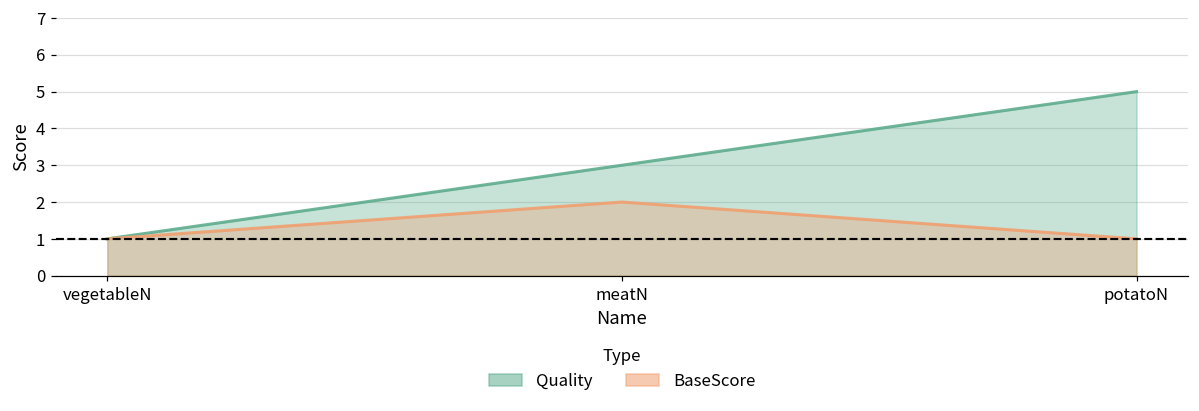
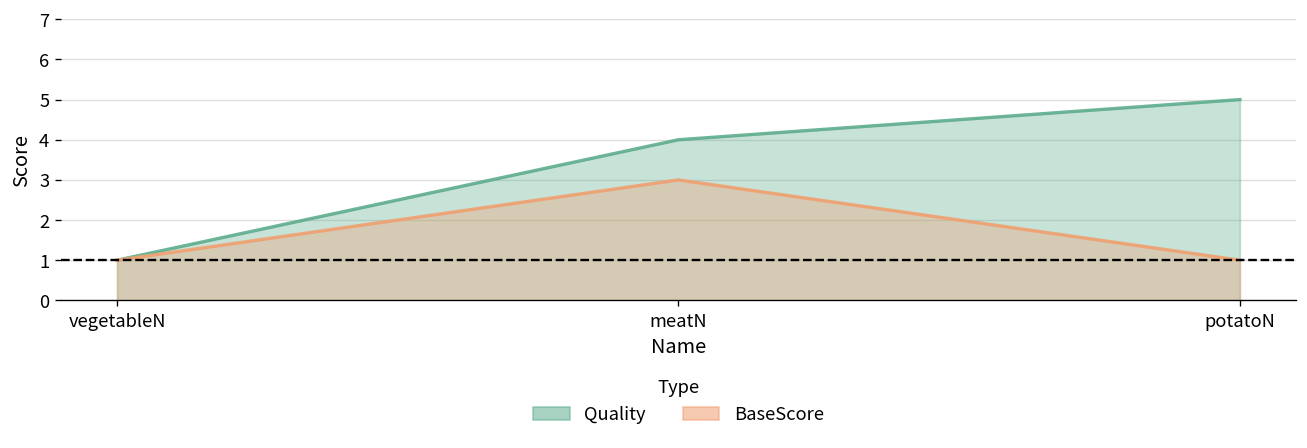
Quality, meatN: 3 -> 4
BaseScore, meatN: 2 -> 3
